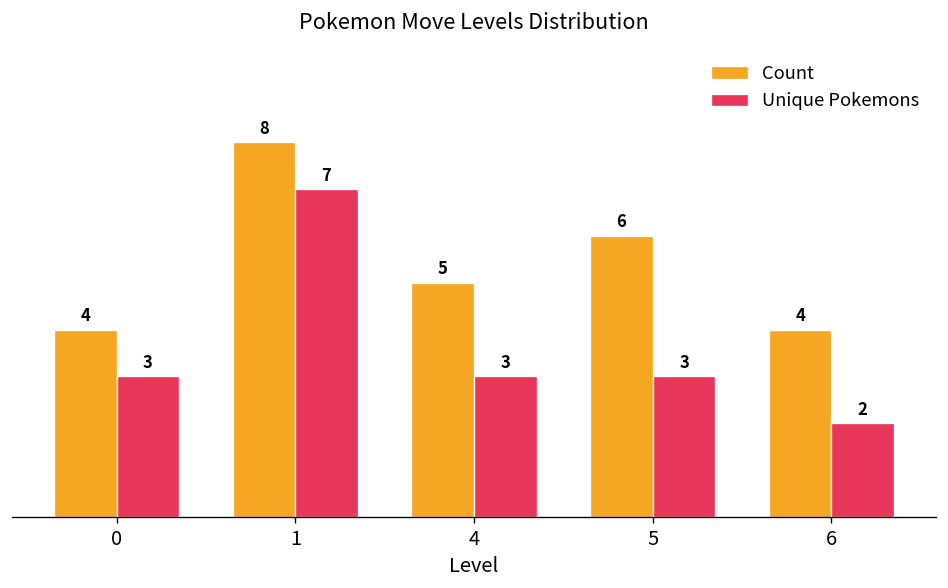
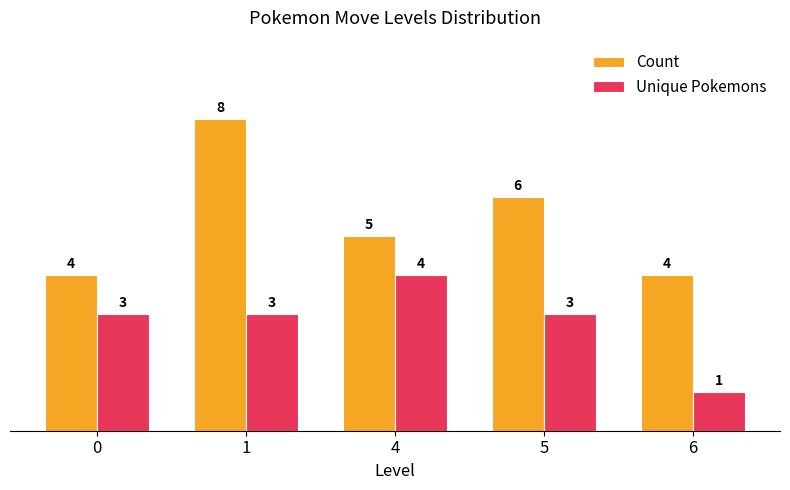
Unique Pokemons, 1: 7 -> 3
Unique Pokemons, 4: 3 -> 4
Unique Pokemons, 6: 2 -> 1
